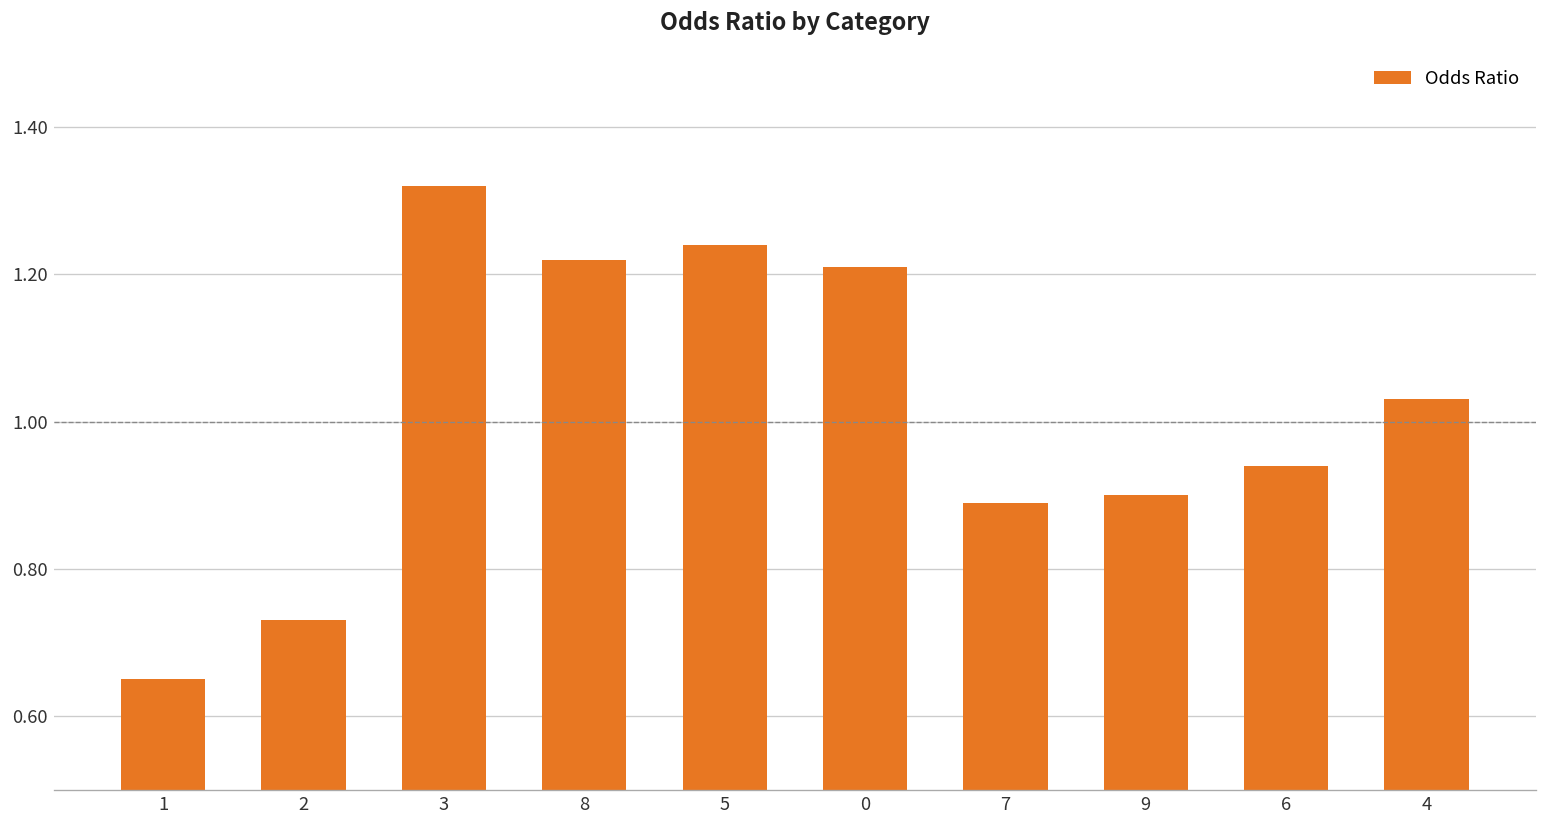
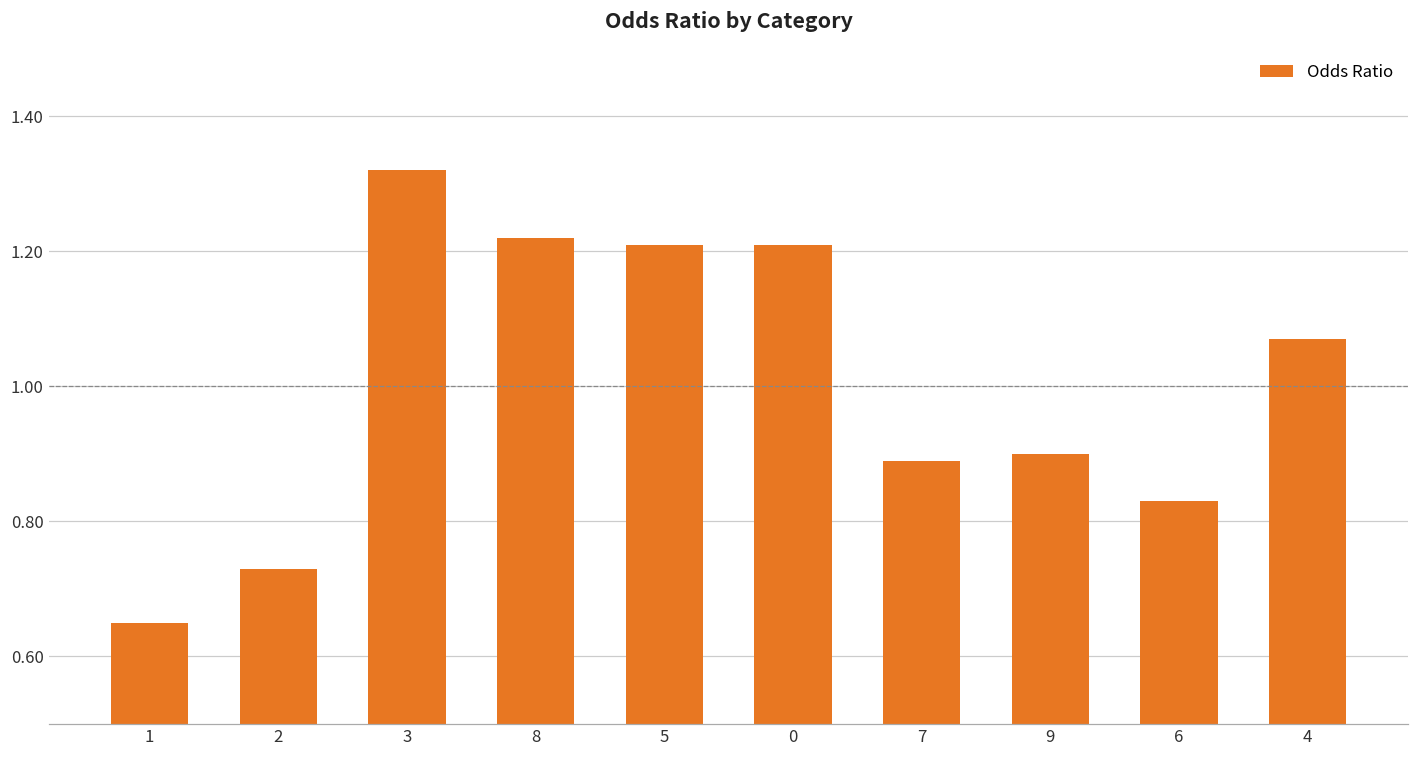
5: 1.24 -> 1.21
6: 0.94 -> 0.83
4: 1.03 -> 1.07
